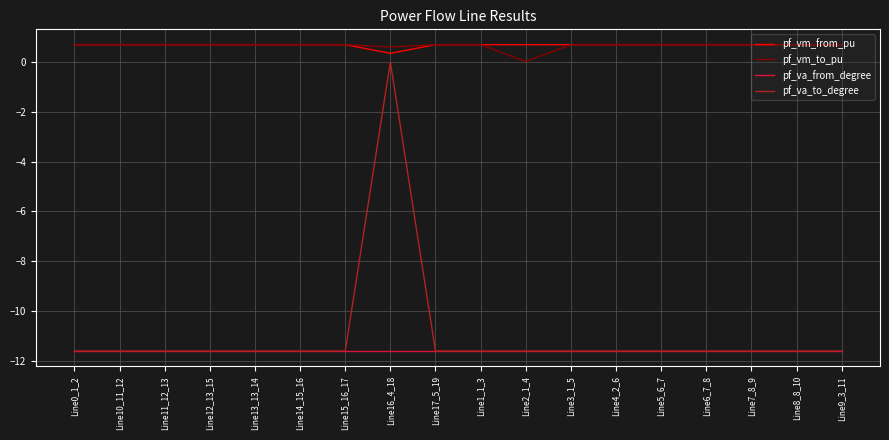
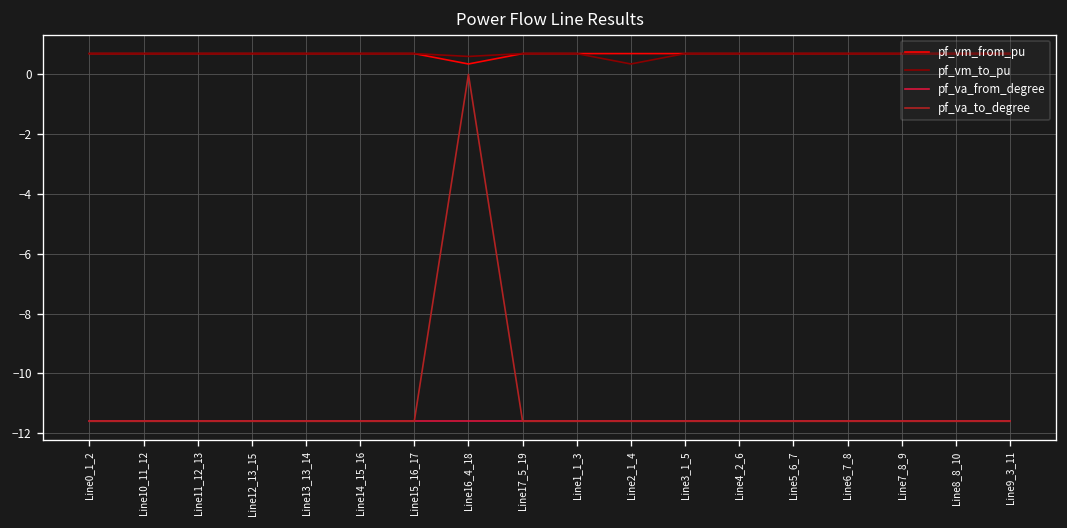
pf_vm_to_pu, Line2_1_4: 0.0 -> 0.3
